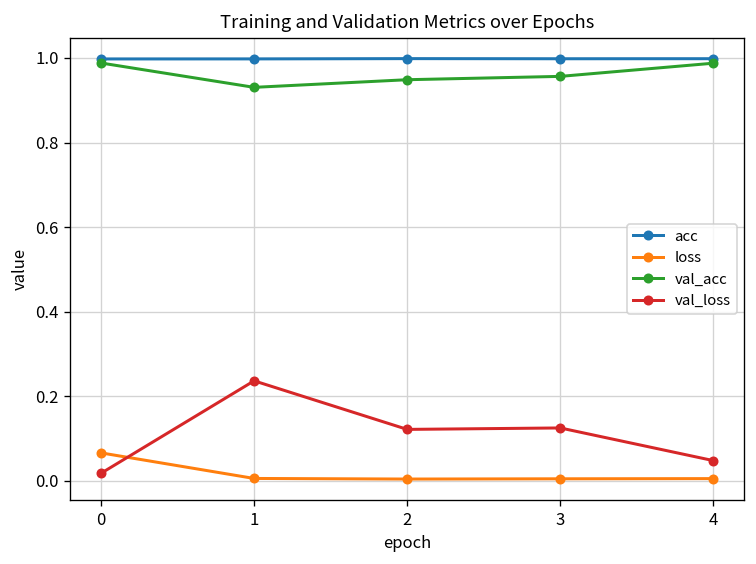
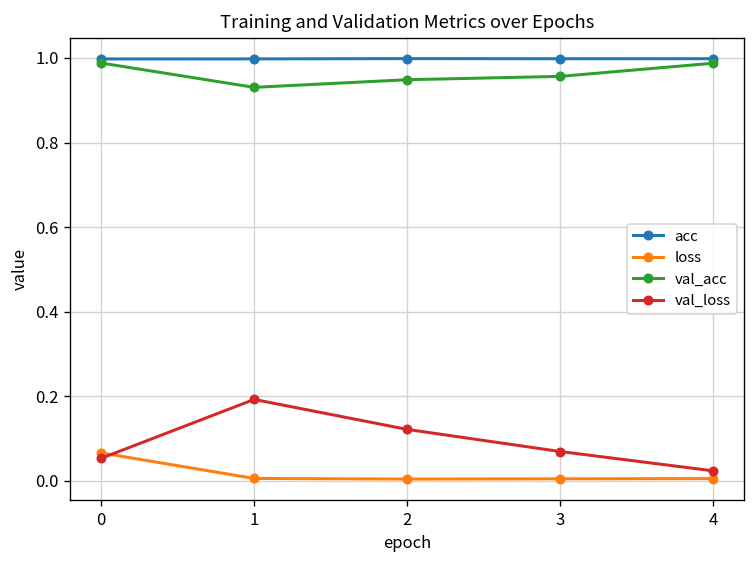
val_loss, 0: 0.02 -> 0.05
val_loss, 1: 0.24 -> 0.19
val_loss, 3: 0.13 -> 0.07
val_loss, 4: 0.05 -> 0.02
